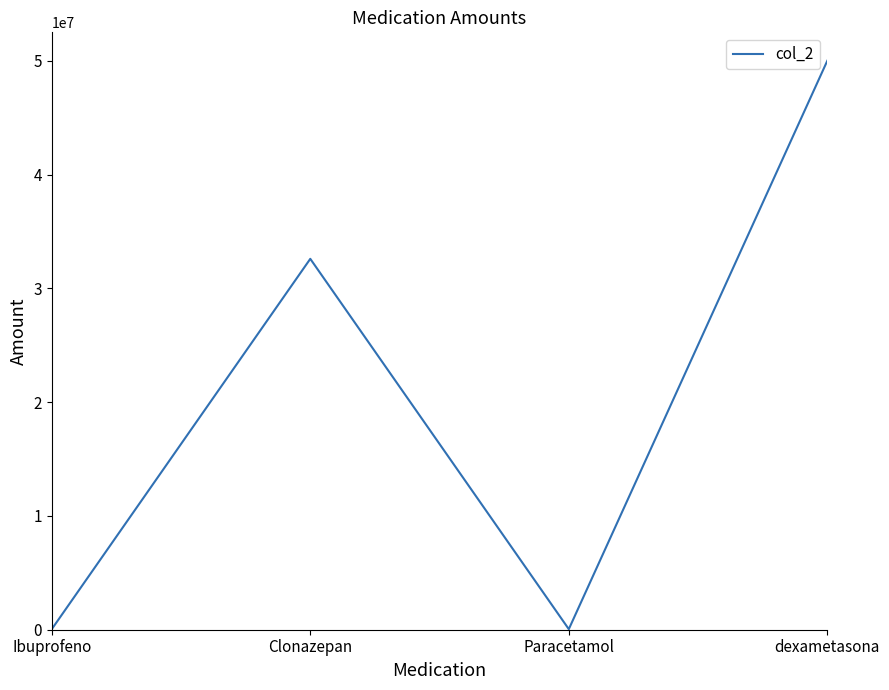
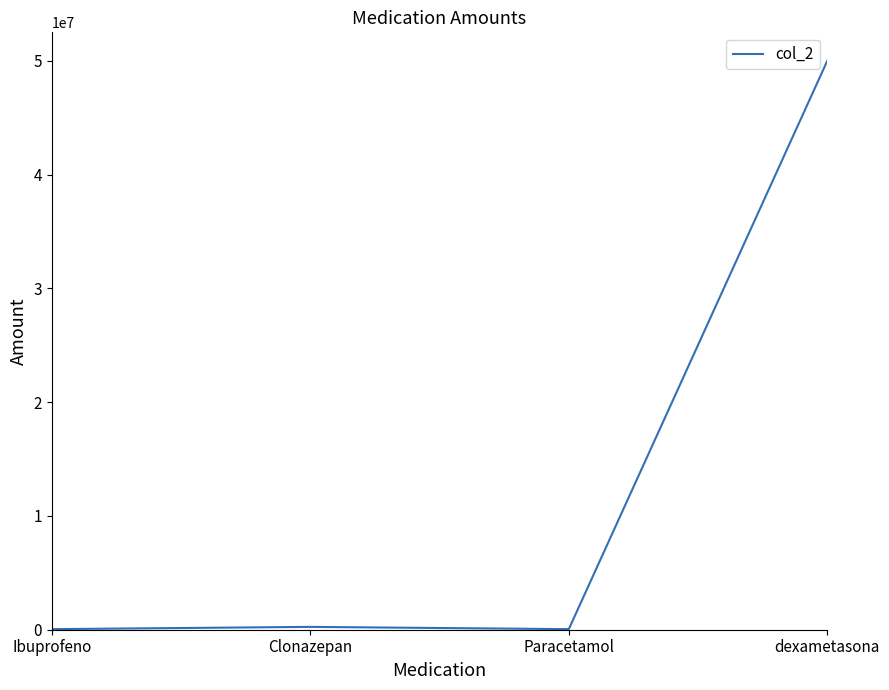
Clonazepan: 32600000 -> 300000
